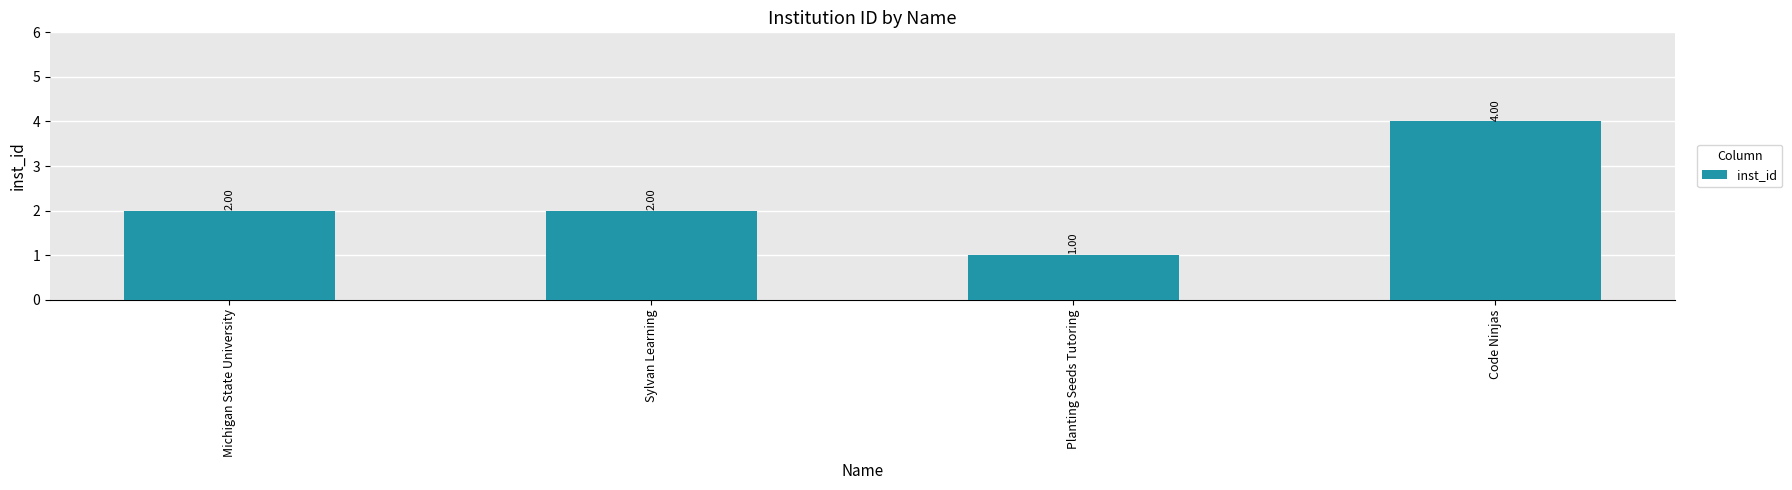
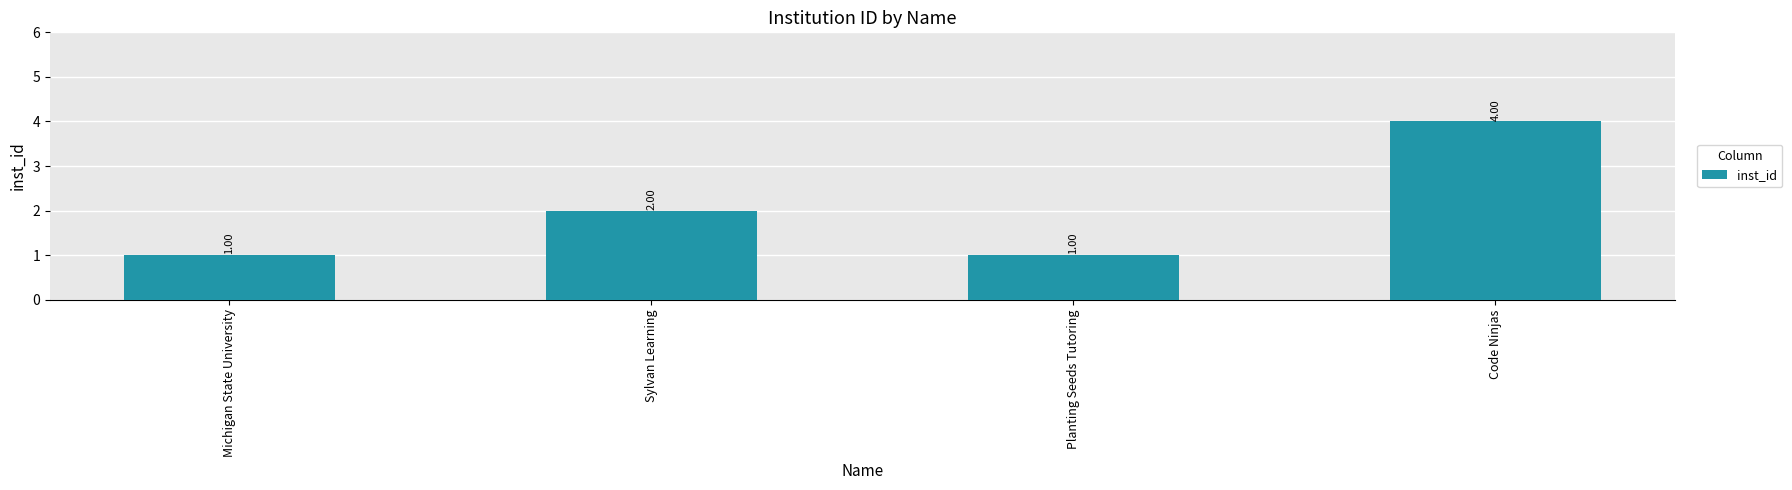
Michigan State University: 2.00 -> 1.00
